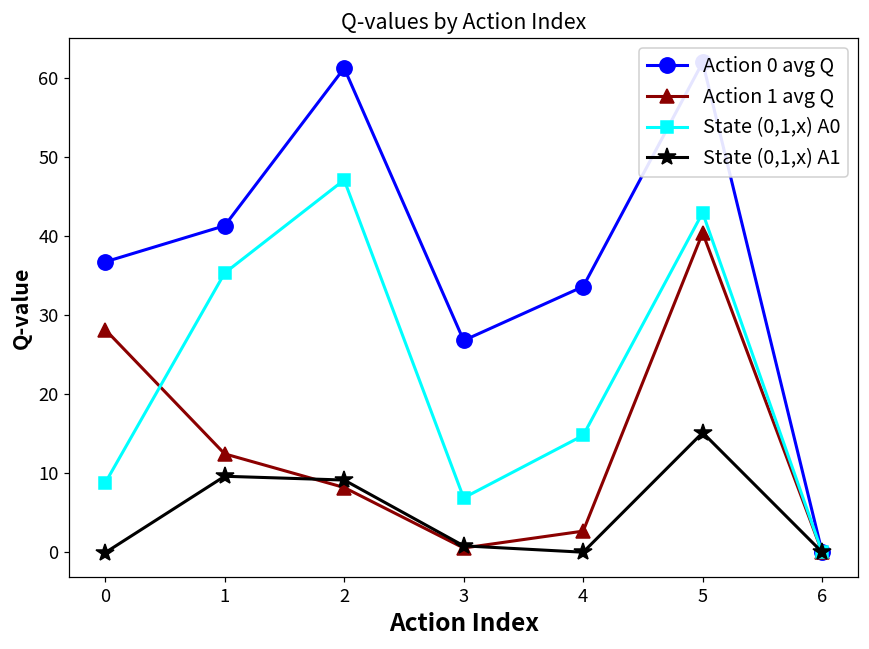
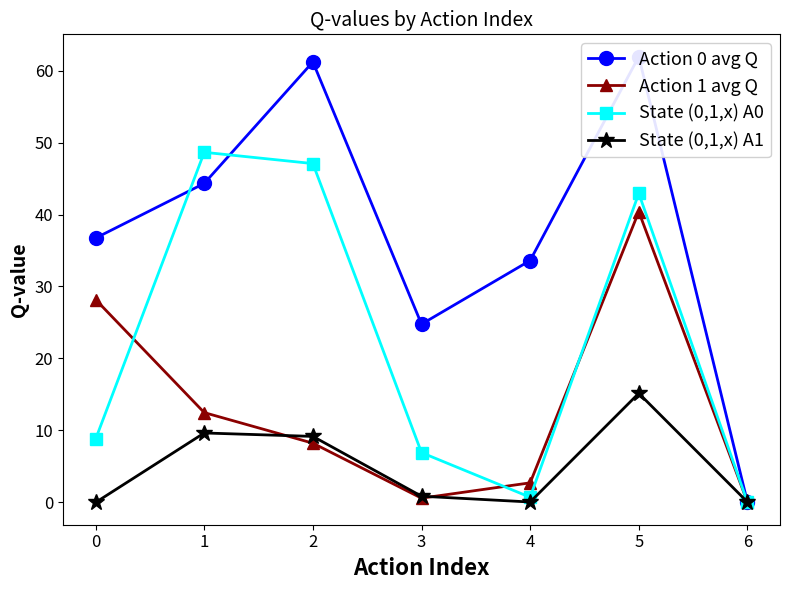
Action 0 avg Q, 1: 41 -> 44
State (0,1,x) A0, 1: 35 -> 49
Action 0 avg Q, 3: 27 -> 25
State (0,1,x) A0, 4: 15 -> 1
